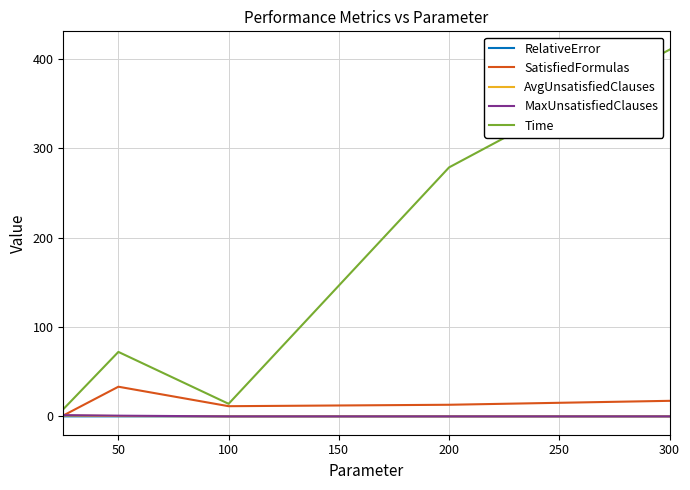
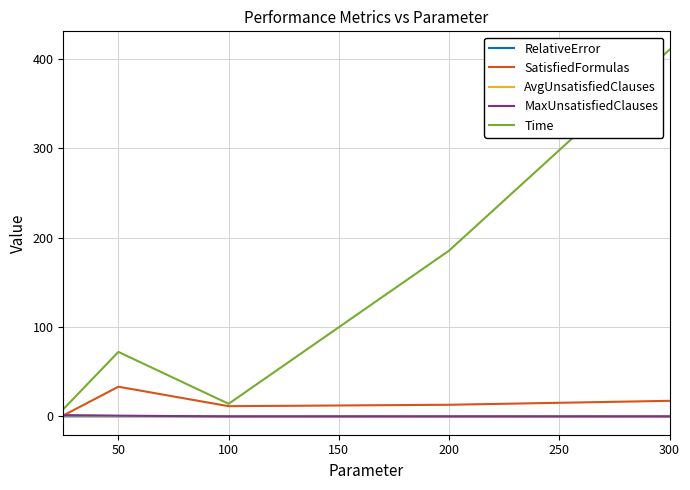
Time, 200: 280 -> 190
